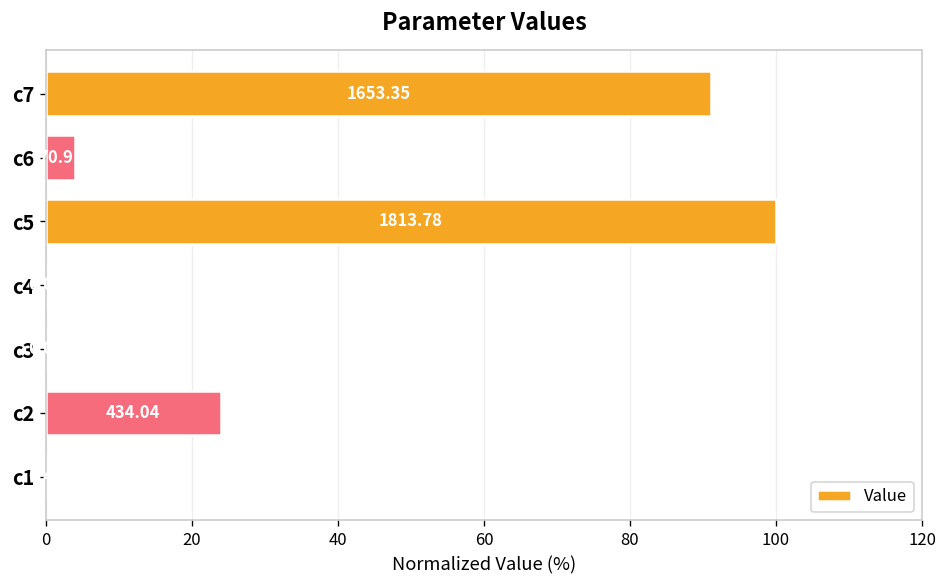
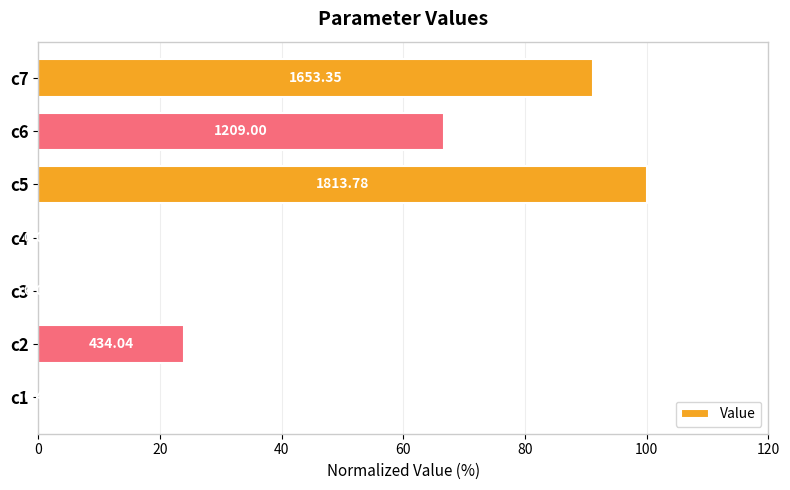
c6: 70.91 -> 1209.00
